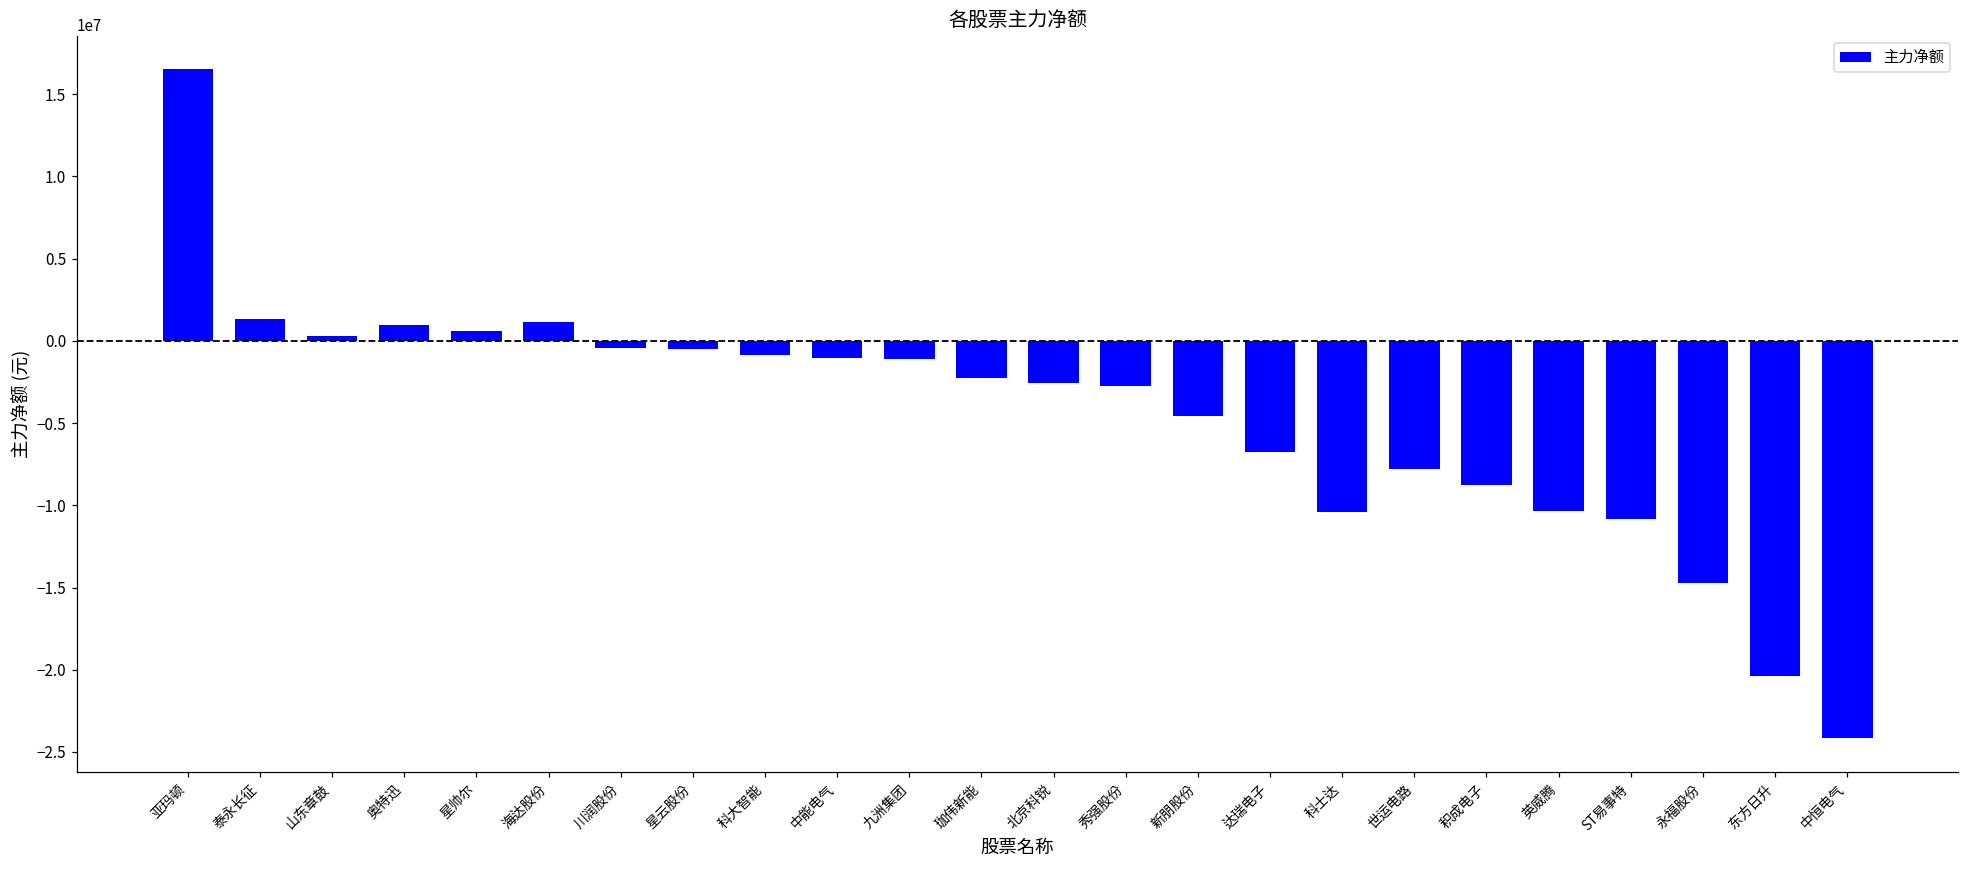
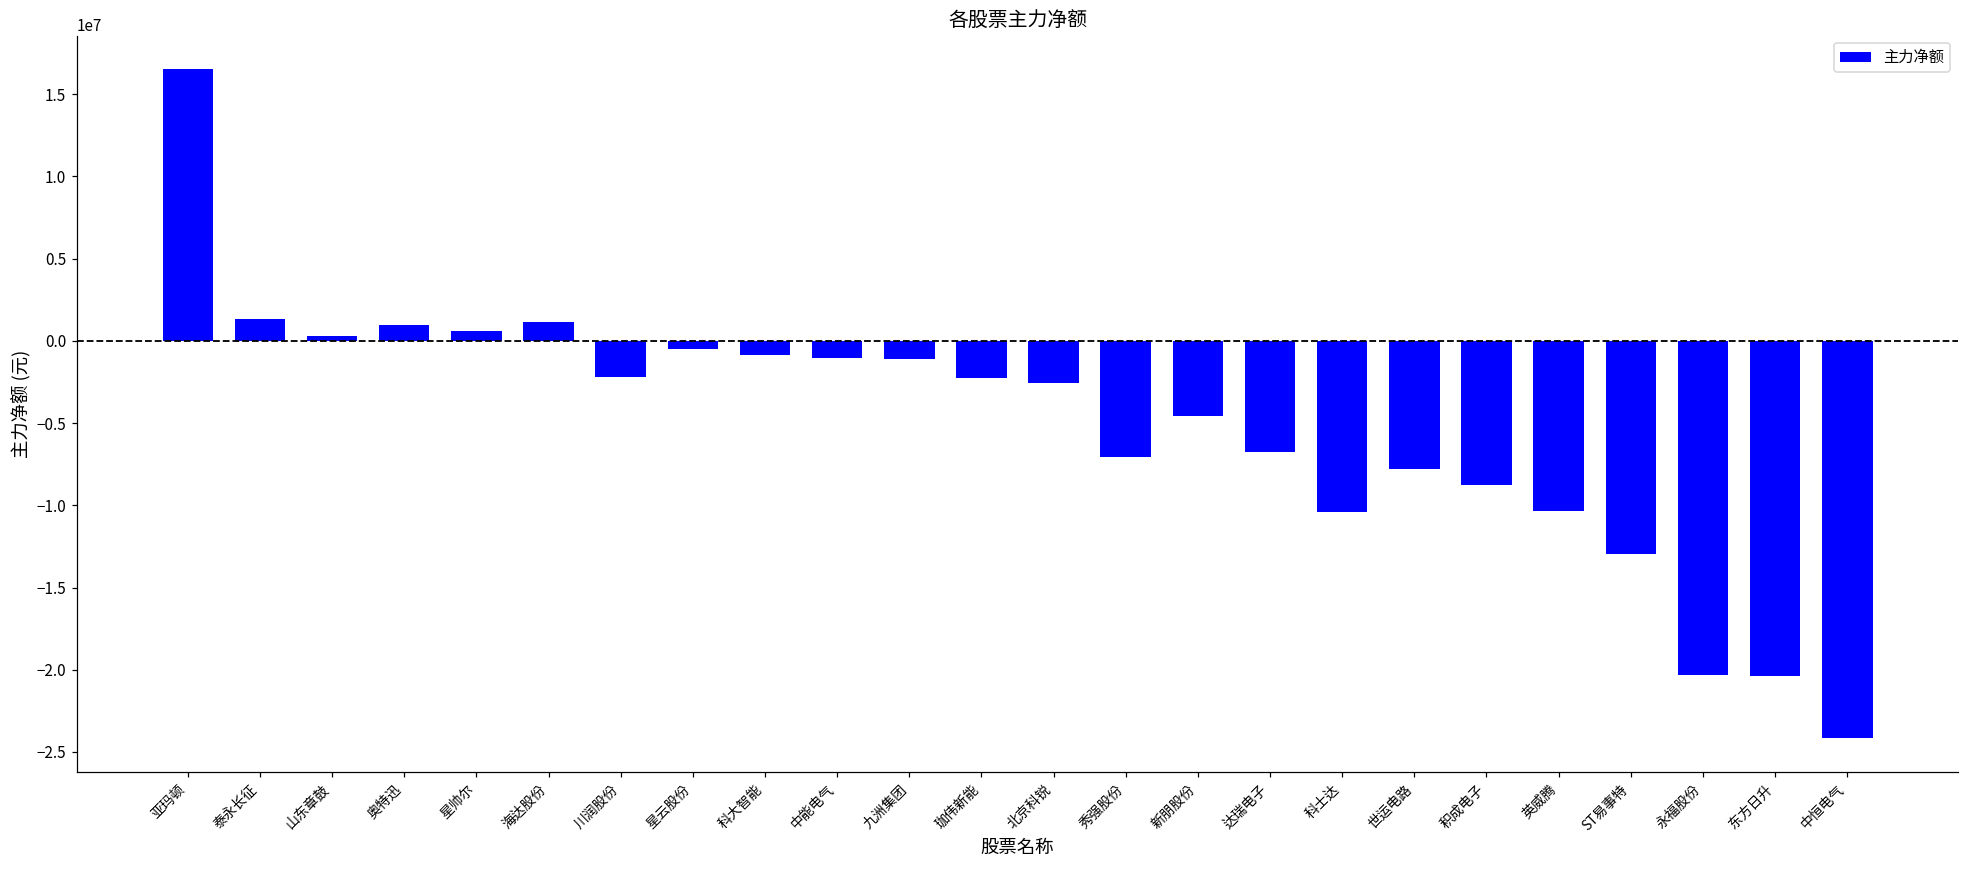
川润股份: -500000 -> -2200000
秀强股份: -2800000 -> -7100000
ST易事特: -10800000 -> -13000000
永福股份: -14700000 -> -20300000
